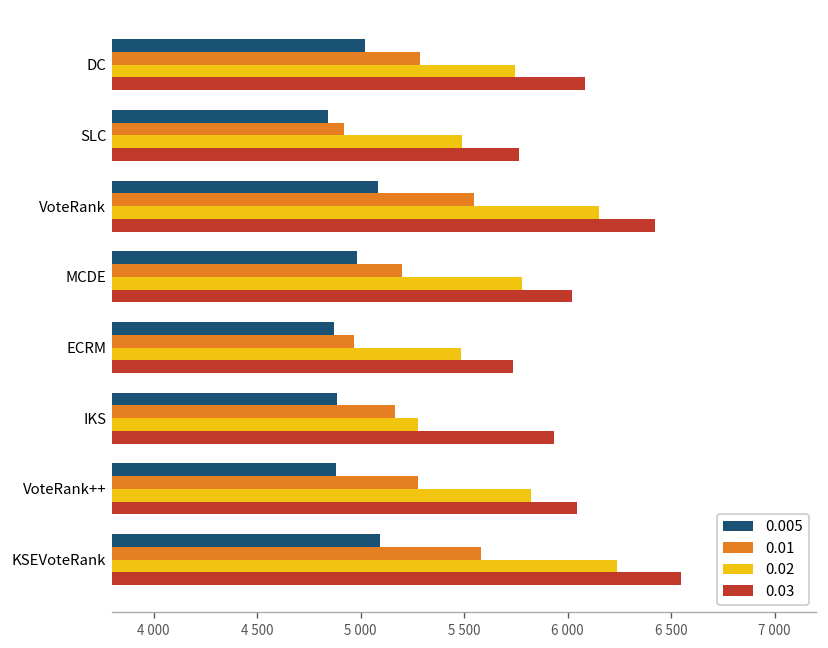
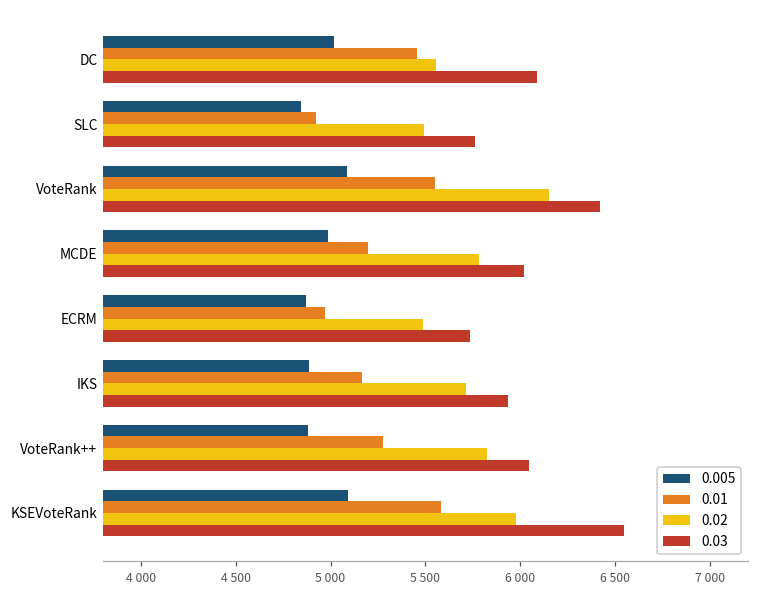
0.01, DC: 5290 -> 5450
0.02, DC: 5750 -> 5560
0.02, IKS: 5280 -> 5720
0.02, KSEVoteRank: 6240 -> 5980
